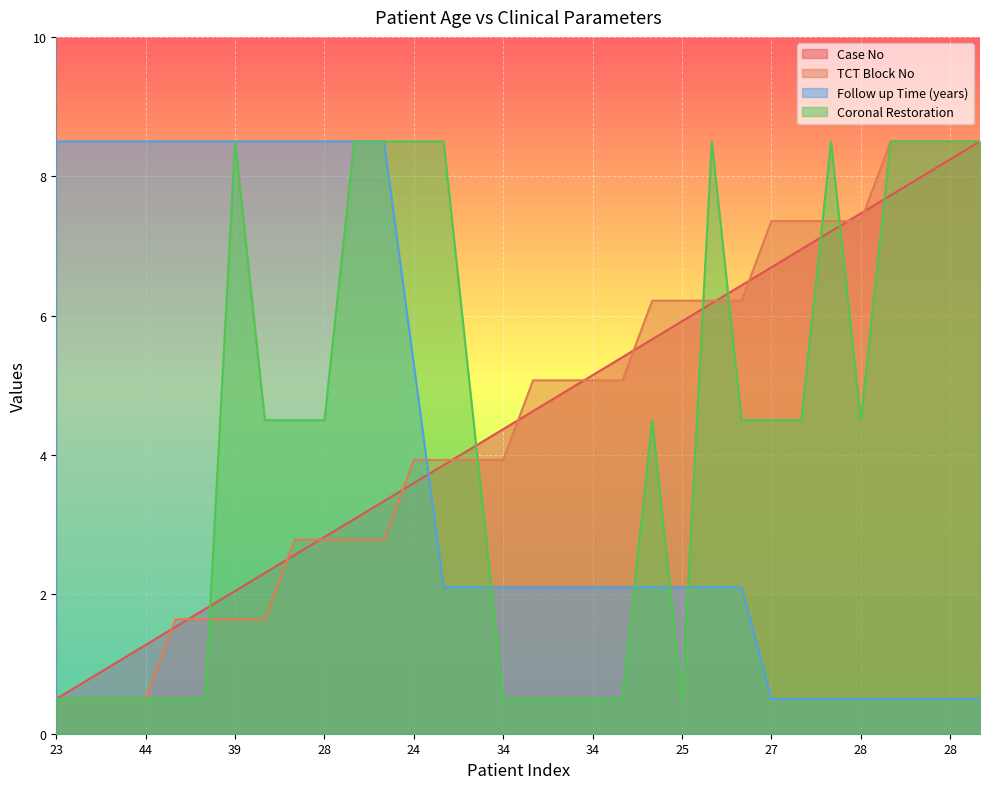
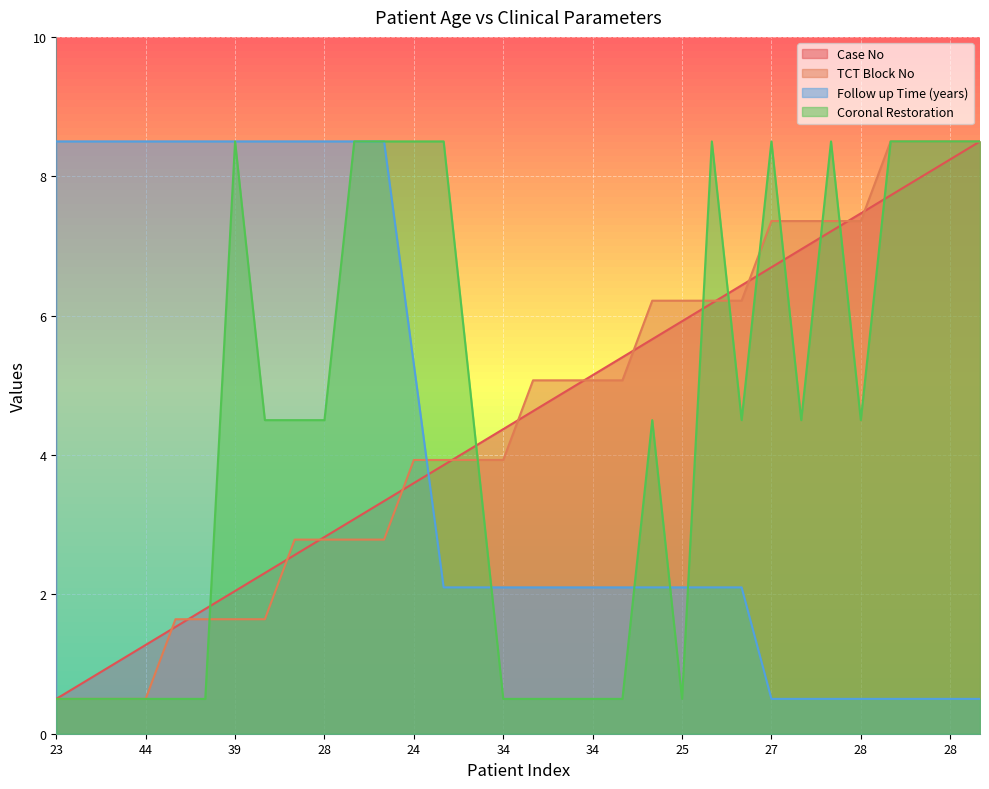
Coronal Restoration, 27: 4.5 -> 8.5
